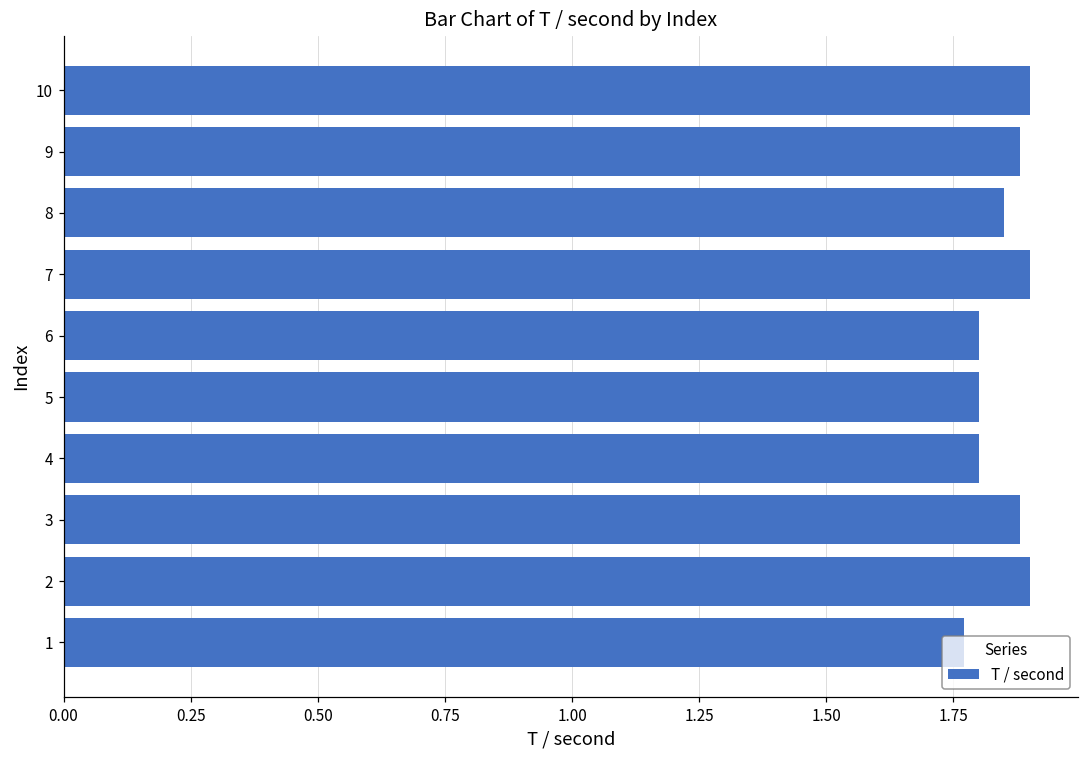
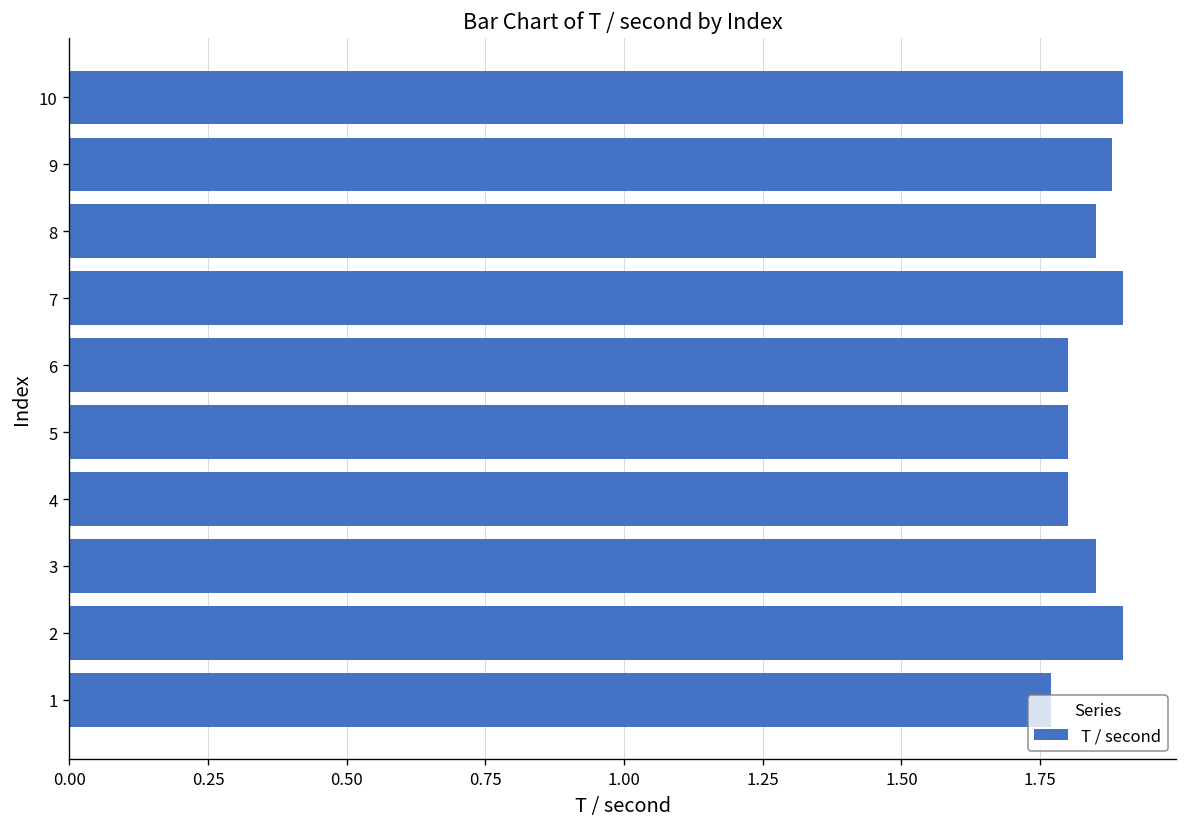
3: 1.88 -> 1.85
